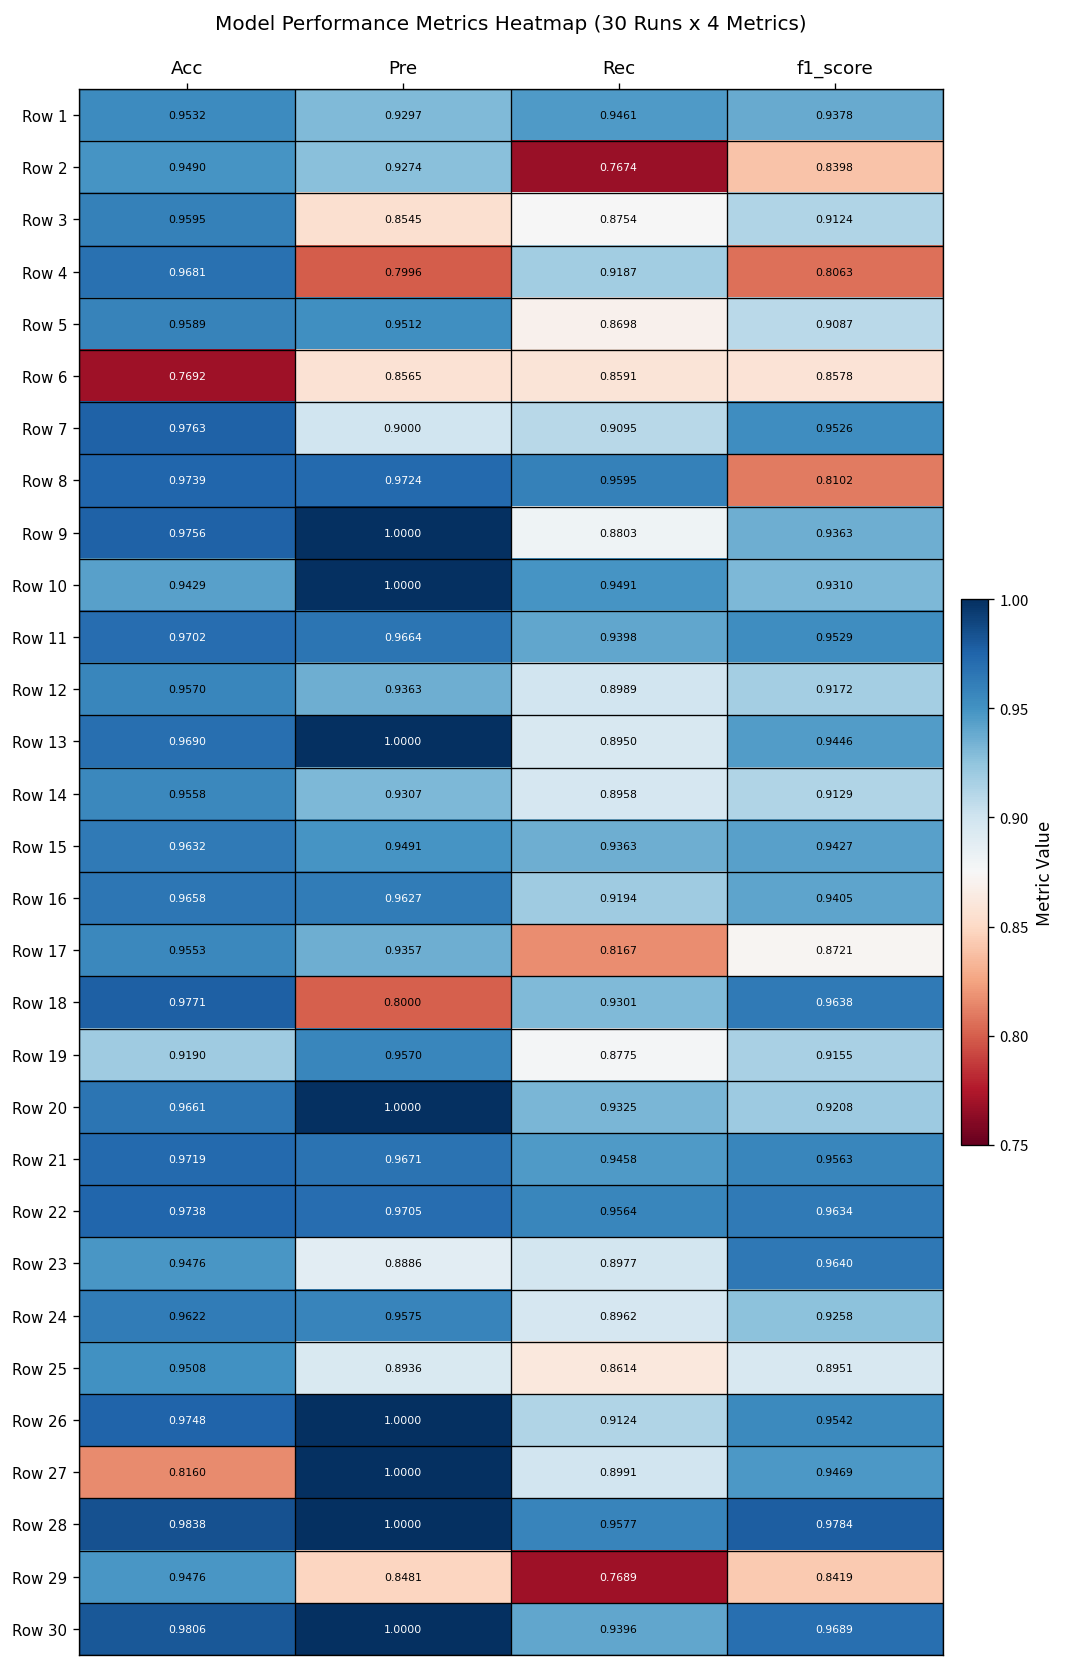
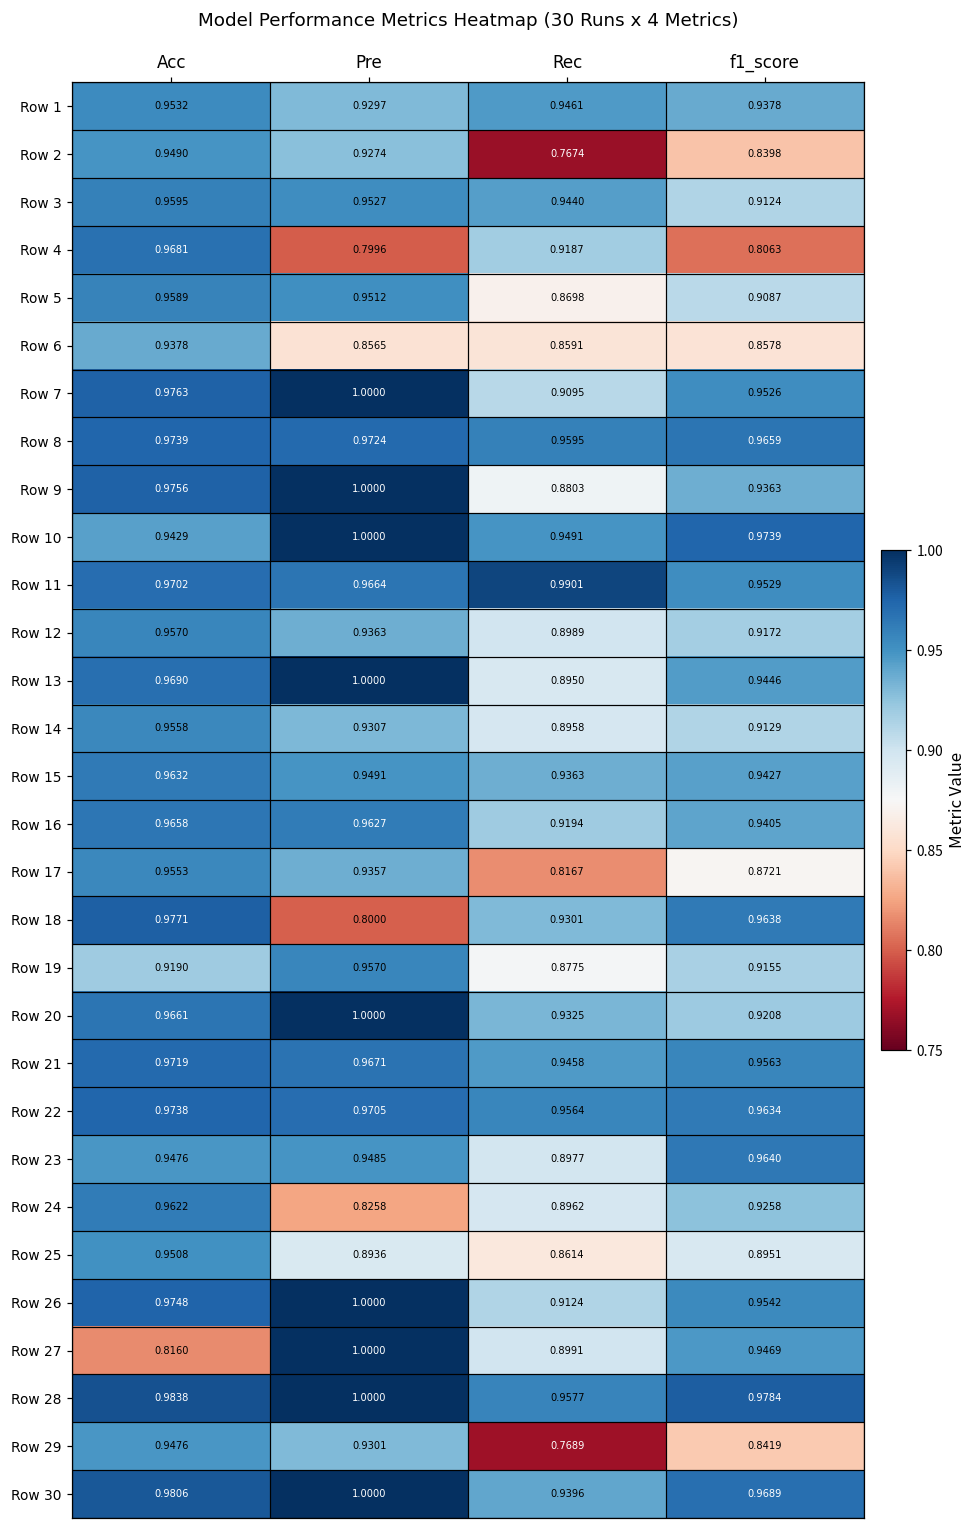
Row 3, Pre: 0.8545 -> 0.9527
Row 3, Rec: 0.8754 -> 0.9440
Row 6, Acc: 0.7692 -> 0.9378
Row 7, Pre: 0.9000 -> 1.0000
Row 8, f1_score: 0.8102 -> 0.9659
Row 10, f1_score: 0.9310 -> 0.9739
Row 11, Rec: 0.9398 -> 0.9901
Row 23, Pre: 0.8886 -> 0.9485
Row 24, Pre: 0.9575 -> 0.8258
Row 29, Pre: 0.8481 -> 0.9301
